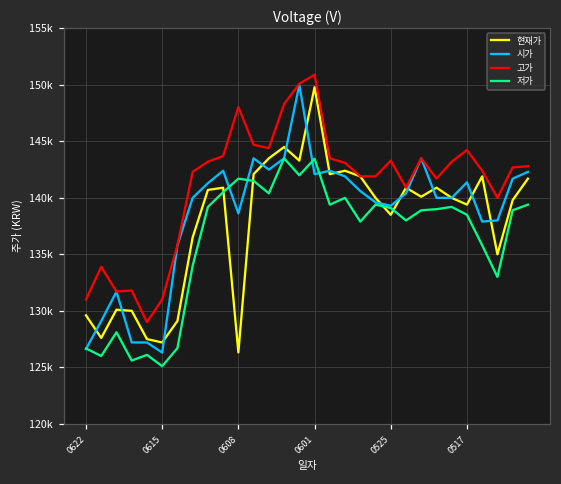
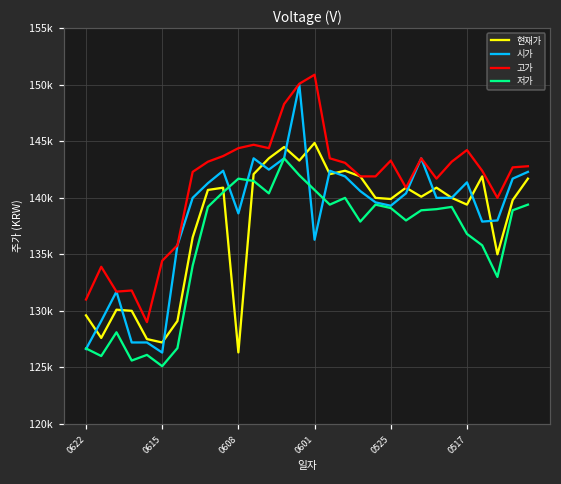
고가, 0615: 131000 -> 134400
고가, 0608: 148000 -> 144400
현재가, 0601: 149800 -> 144900
시가, 0601: 142100 -> 136300
저가, 0601: 143500 -> 140700
현재가, 0525: 138500 -> 139900
저가, 0517: 138500 -> 136800
